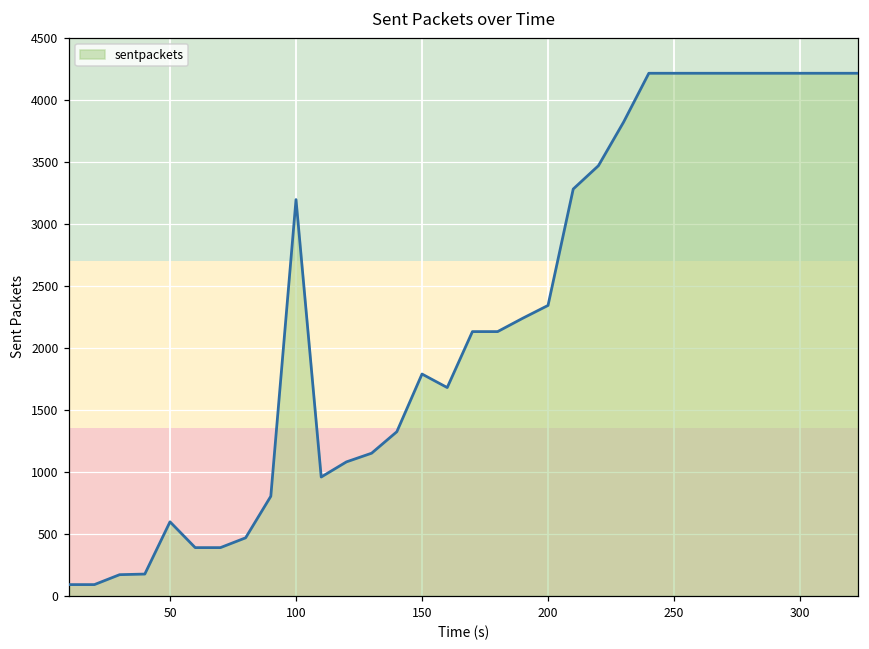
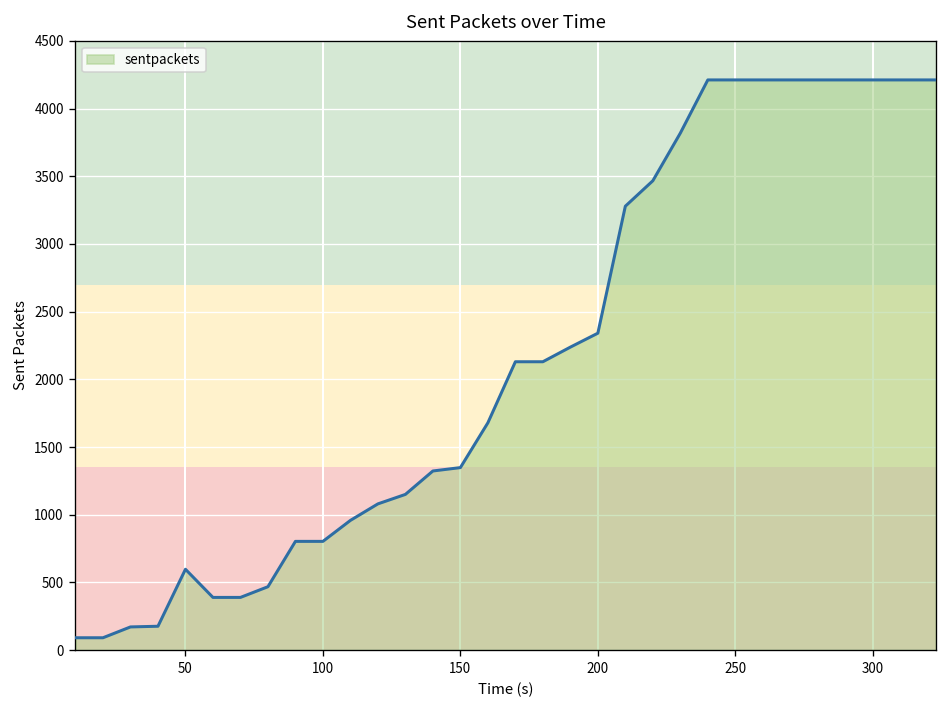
100: 3190 -> 800
150: 1790 -> 1350
